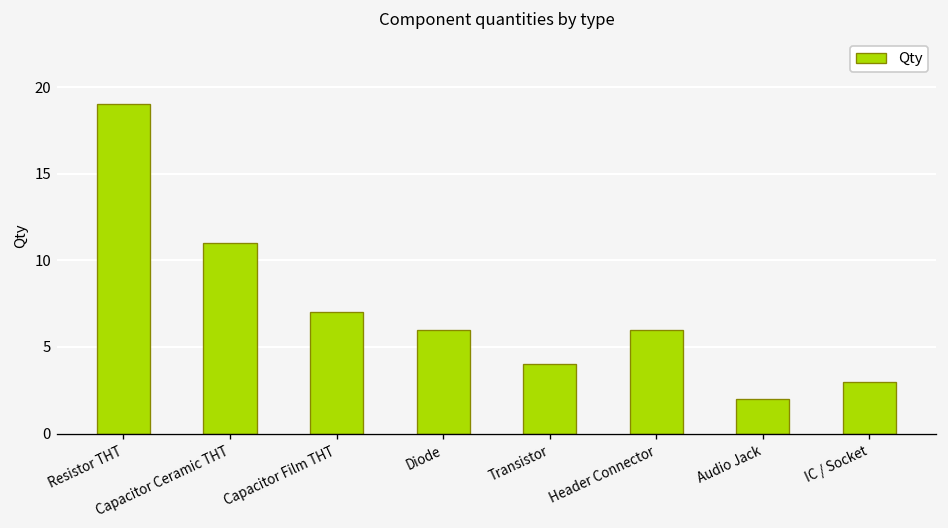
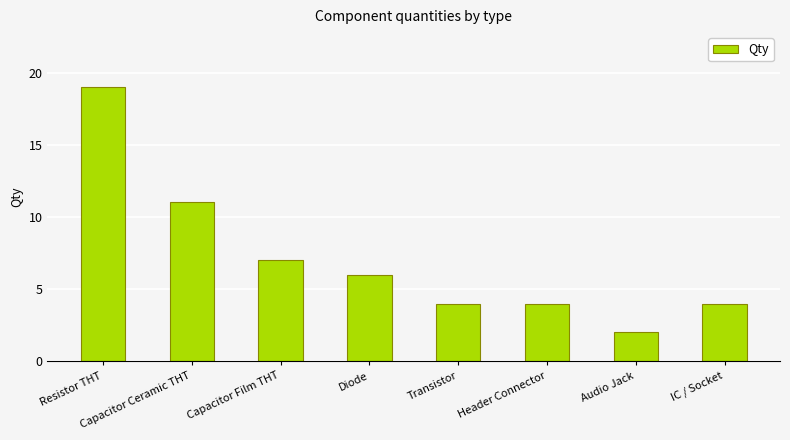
Header Connector: 6 -> 4
IC / Socket: 3 -> 4
